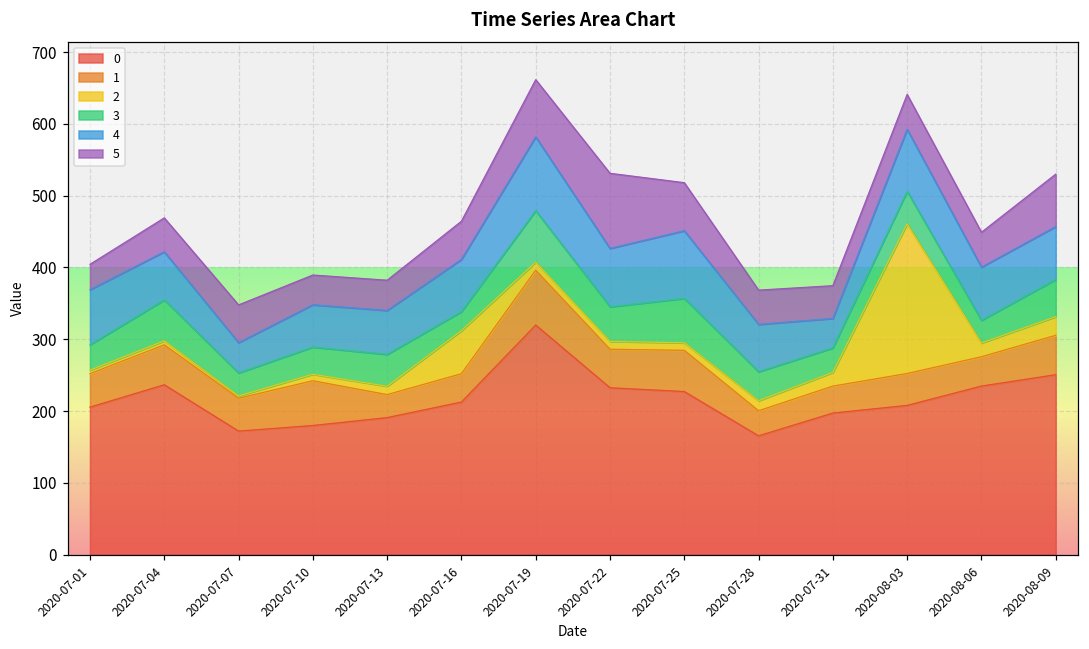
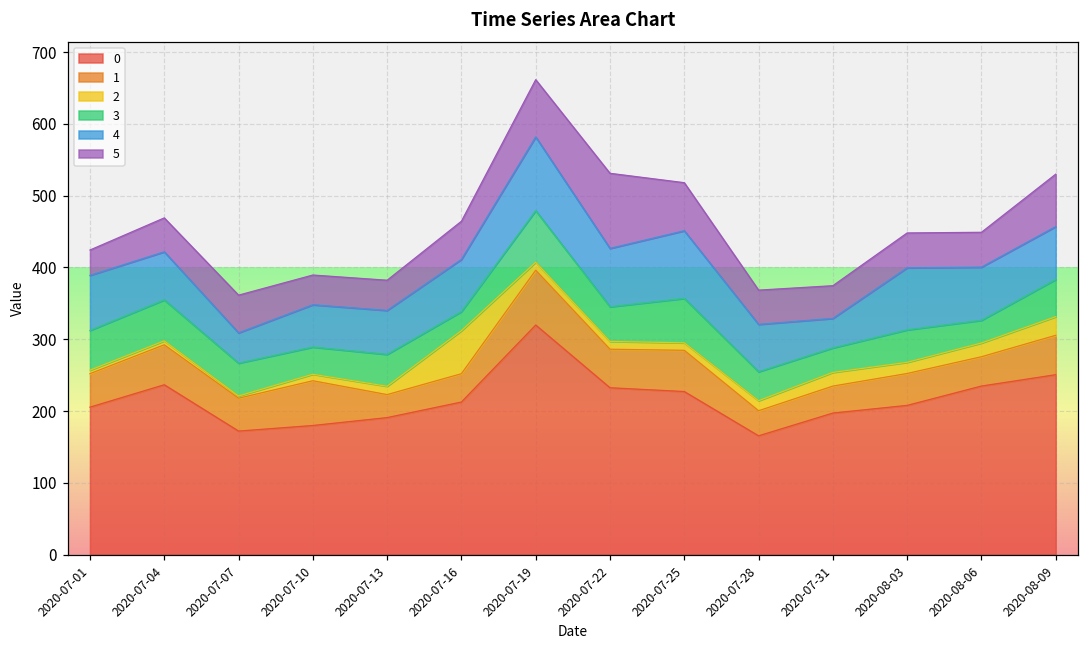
3, 2020-07-01: 40 -> 60
3, 2020-07-07: 30 -> 50
2, 2020-08-03: 210 -> 20
